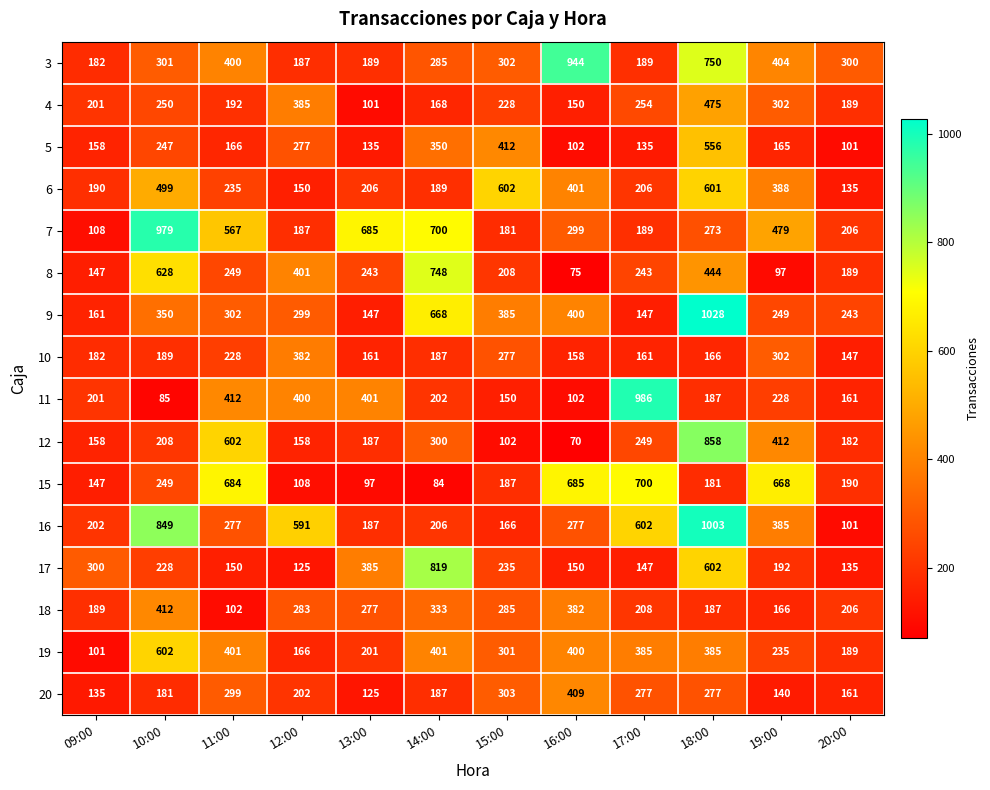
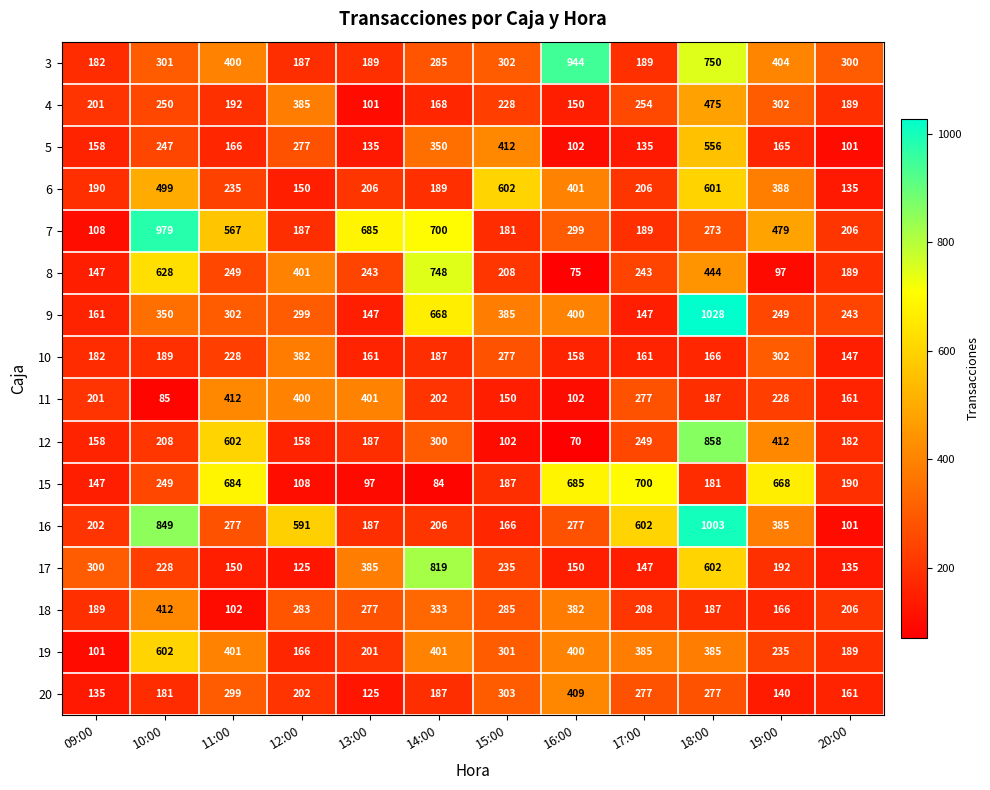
11, 17:00: 986 -> 277
